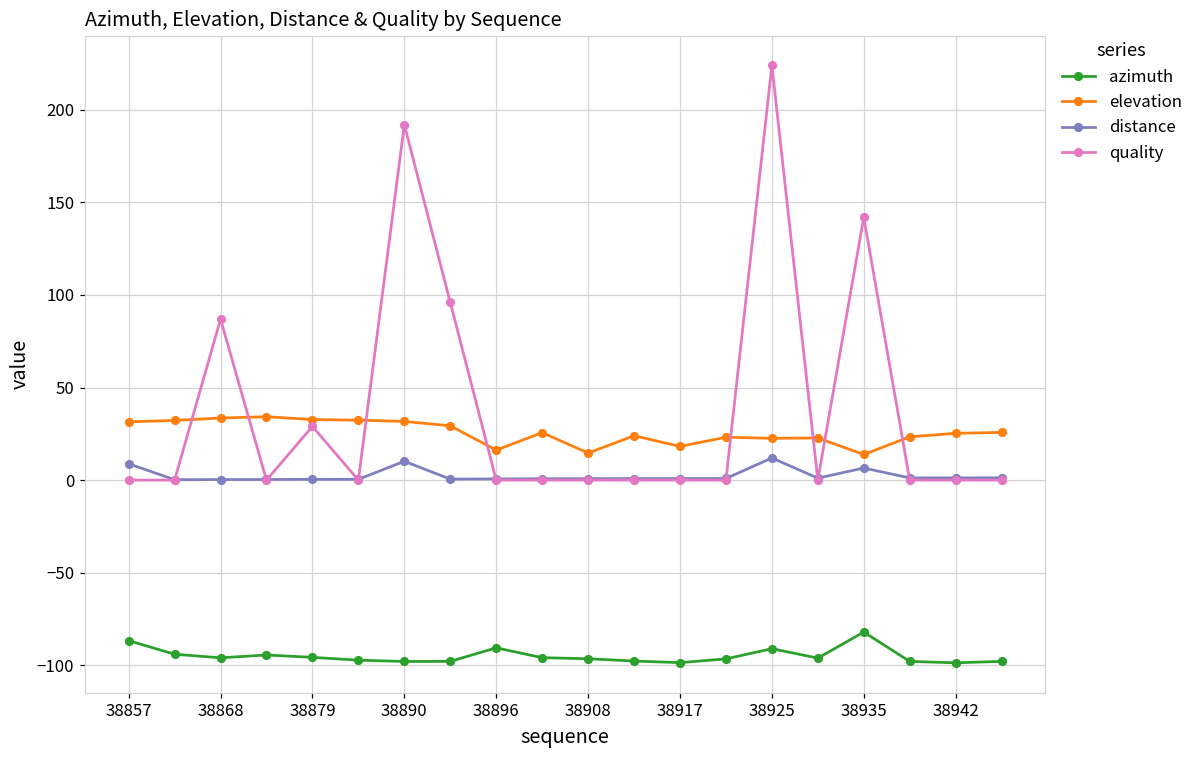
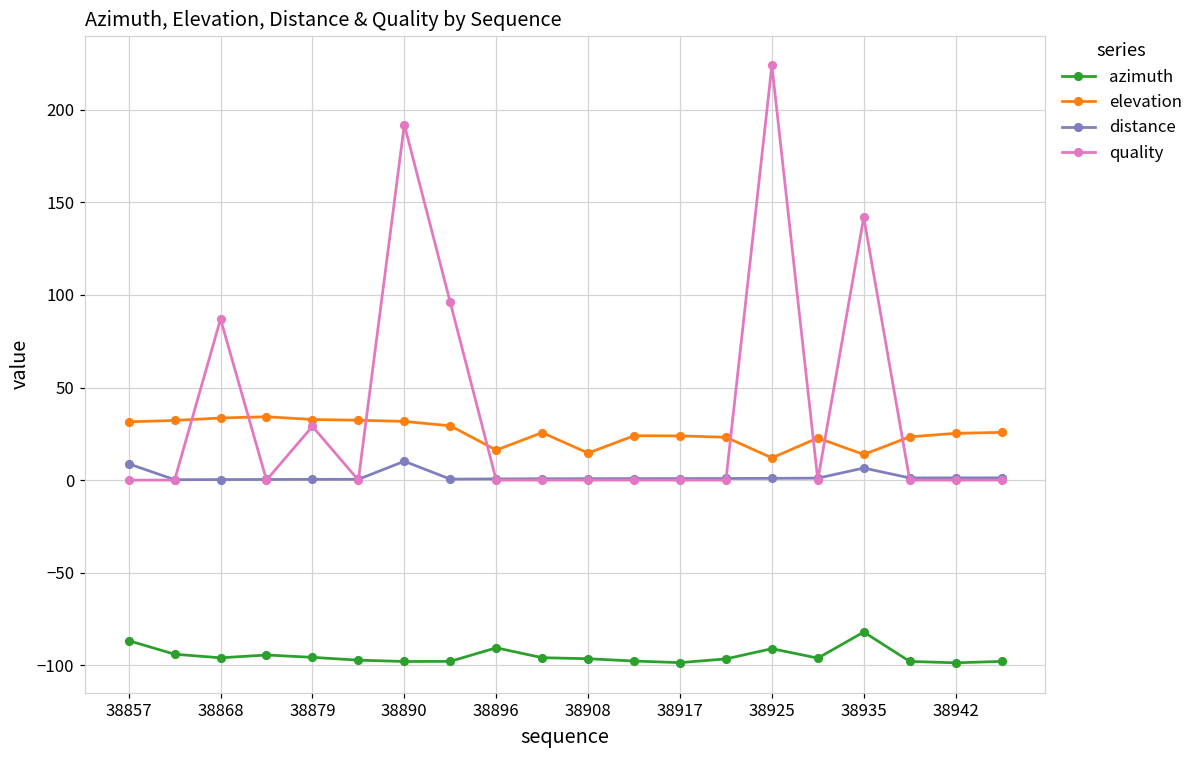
elevation, 38917: 18 -> 24
elevation, 38925: 23 -> 12
distance, 38925: 12 -> 1
